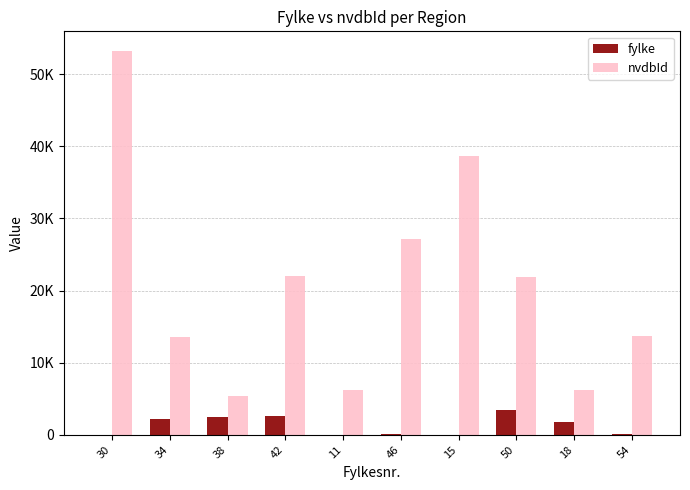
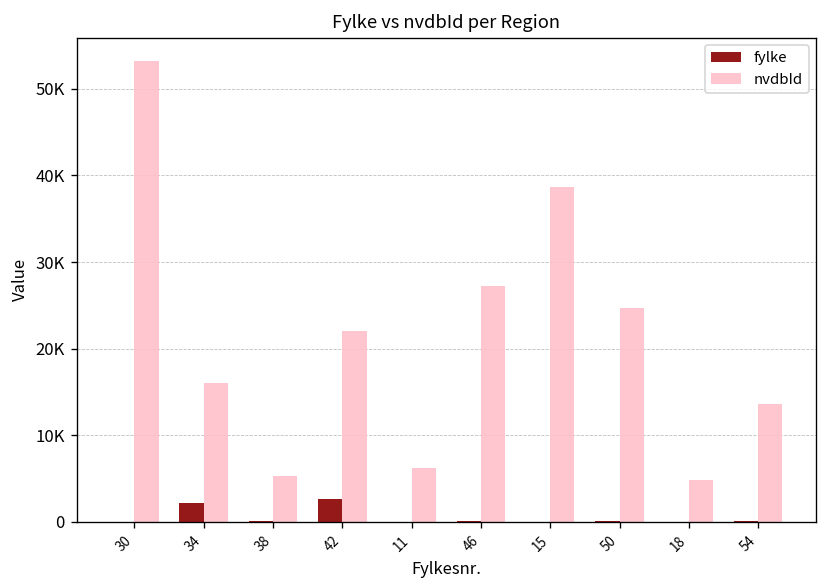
nvdbId, 34: 13000 -> 16000
fylke, 38: 3000 -> 0
fylke, 50: 3000 -> 0
nvdbId, 50: 22000 -> 25000
fylke, 18: 2000 -> 0
nvdbId, 18: 6000 -> 5000
